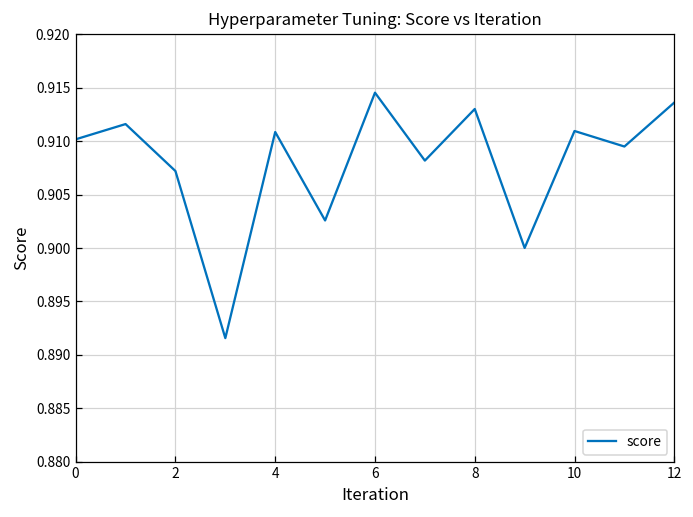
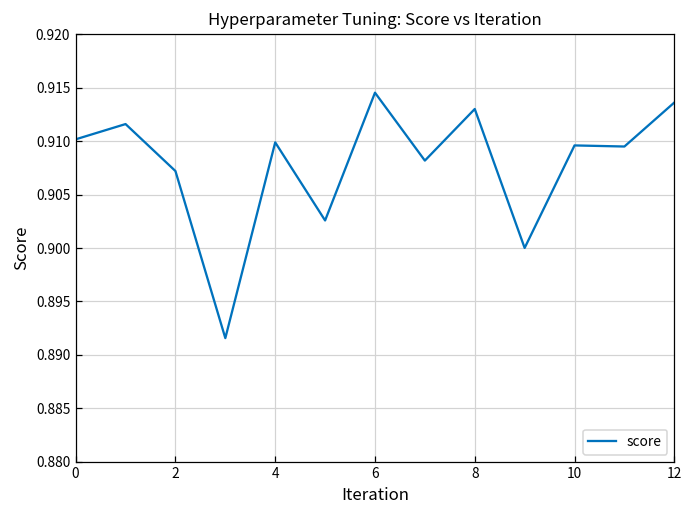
4: 0.911 -> 0.910
10: 0.911 -> 0.910
